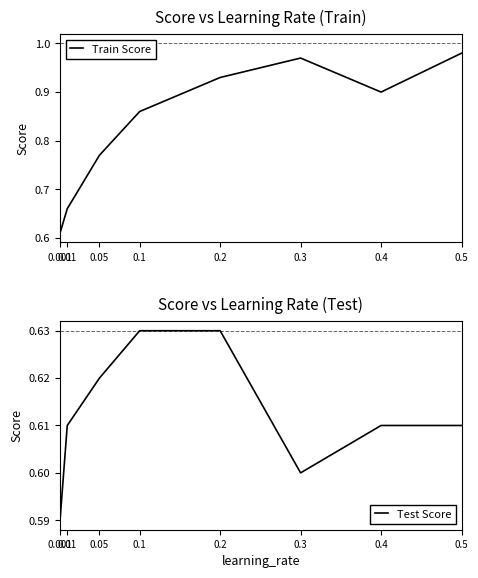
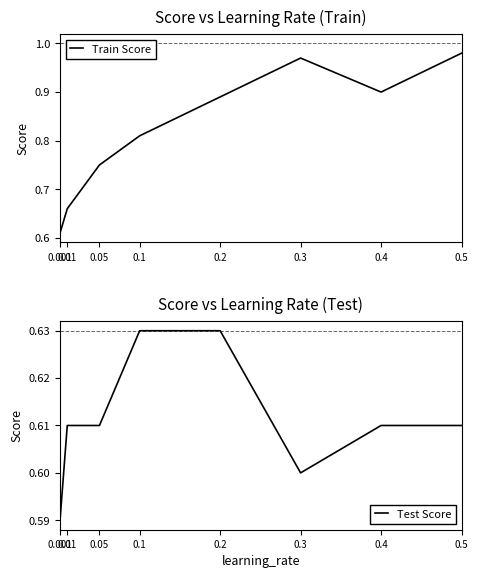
Score vs Learning Rate (Train), 0.05: 0.77 -> 0.75
Score vs Learning Rate (Train), 0.1: 0.86 -> 0.81
Score vs Learning Rate (Train), 0.2: 0.93 -> 0.89
Score vs Learning Rate (Test), 0.05: 0.62 -> 0.61
